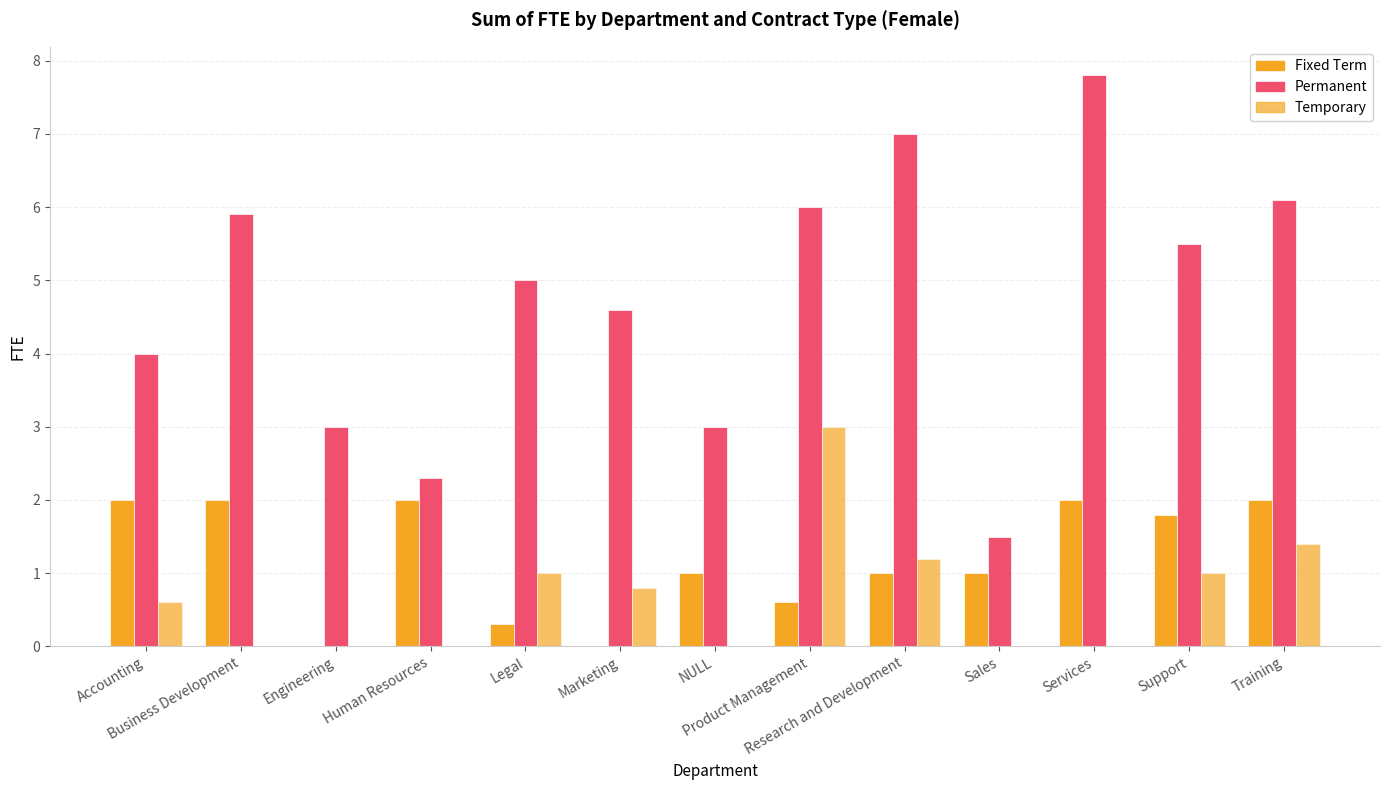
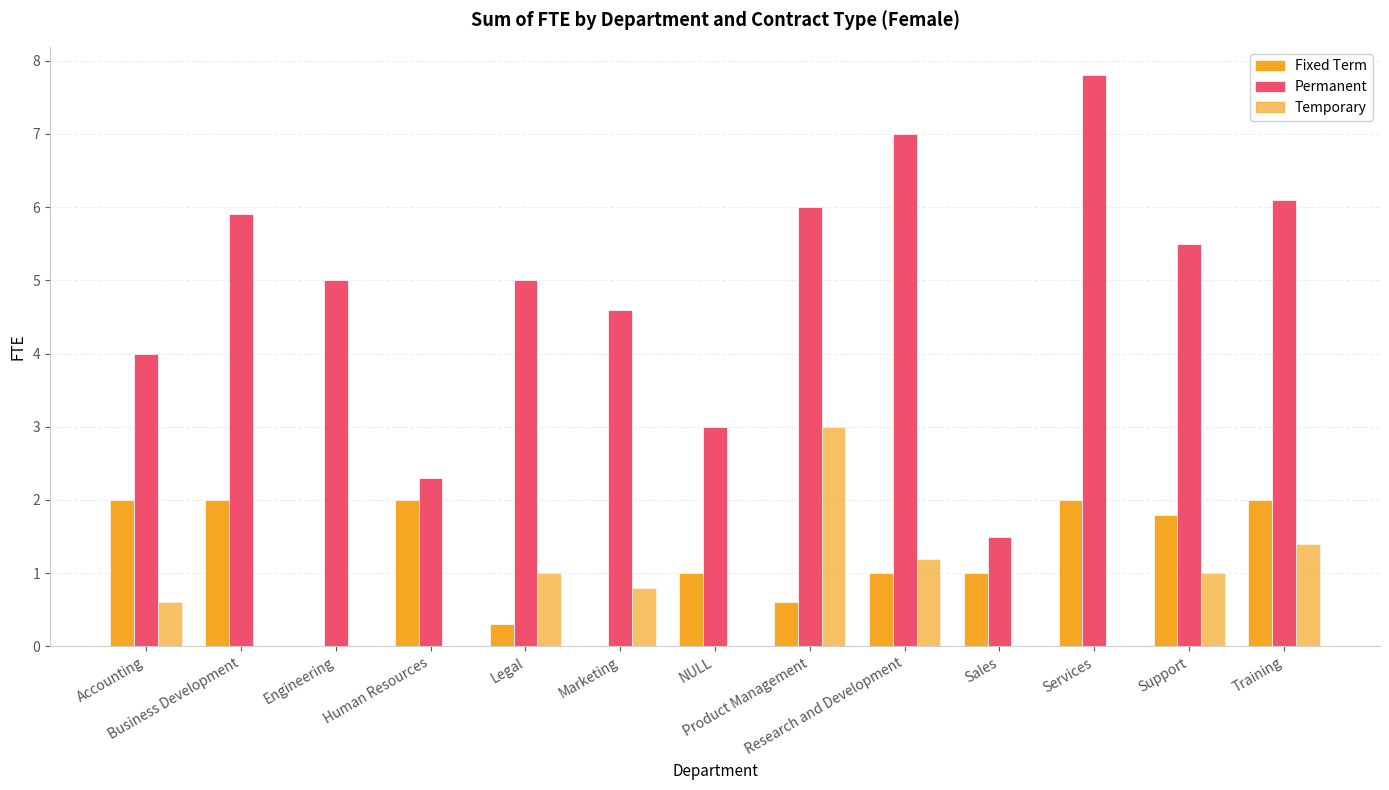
Permanent, Engineering: 3 -> 5
